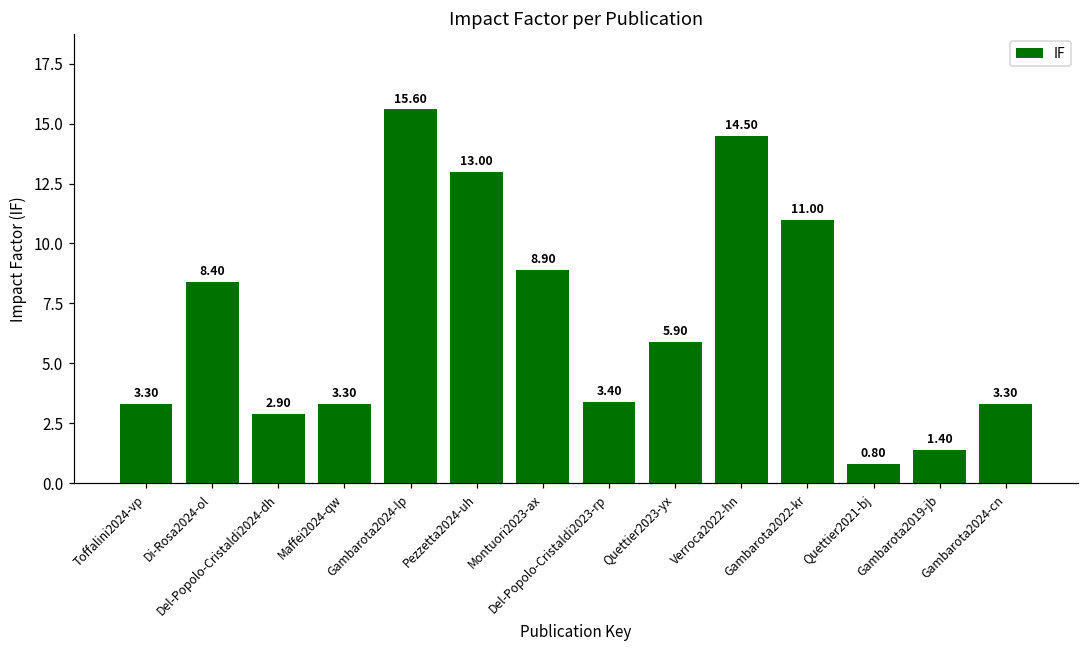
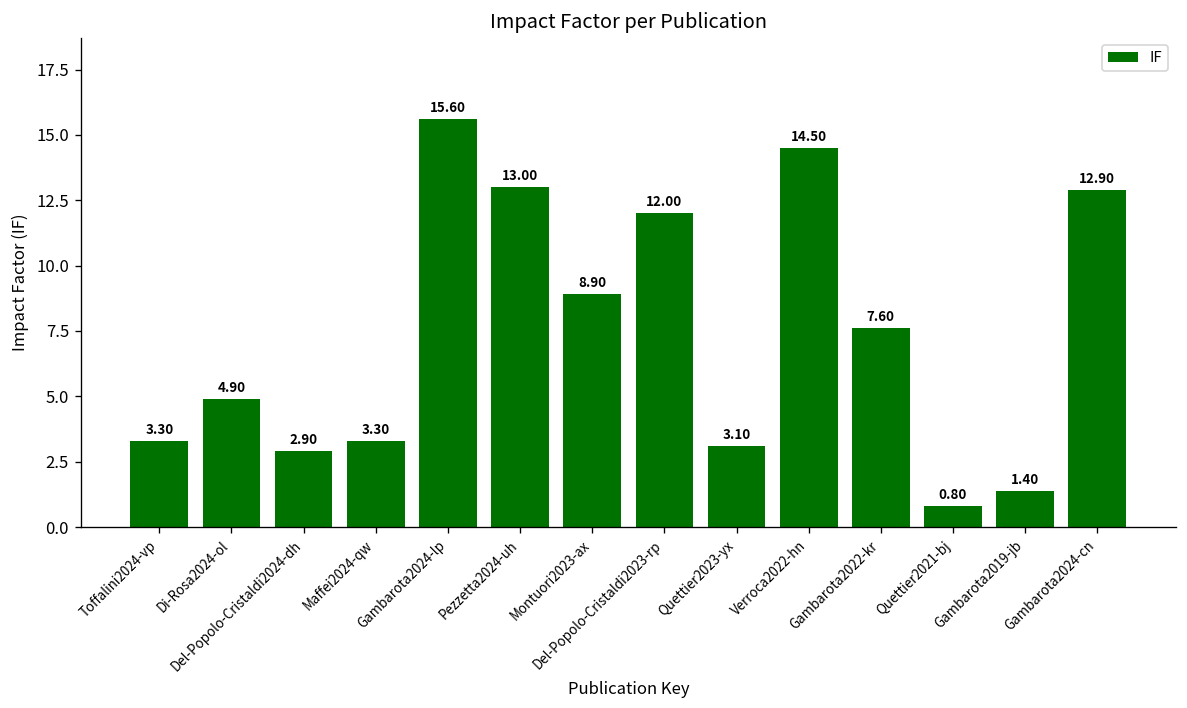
Di-Rosa2024-ol: 8.40 -> 4.90
Del-Popolo-Cristaldi2023-rp: 3.40 -> 12.00
Quettier2023-yx: 5.90 -> 3.10
Gambarota2022-kr: 11.00 -> 7.60
Gambarota2024-cn: 3.30 -> 12.90
